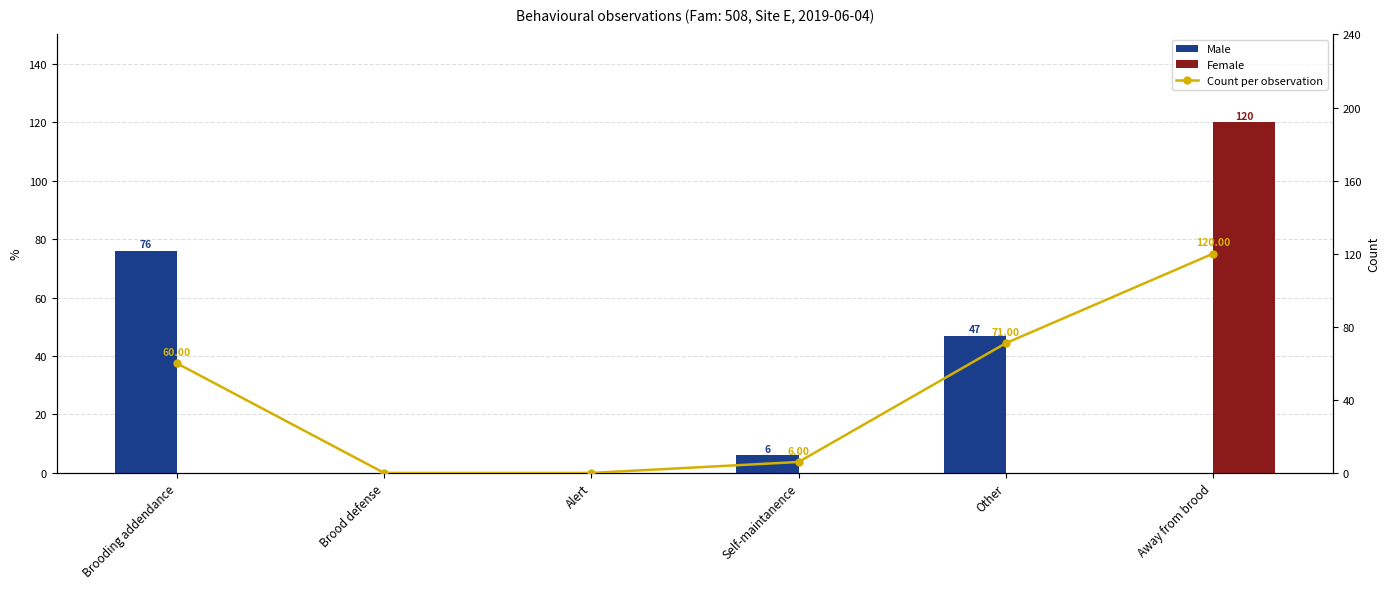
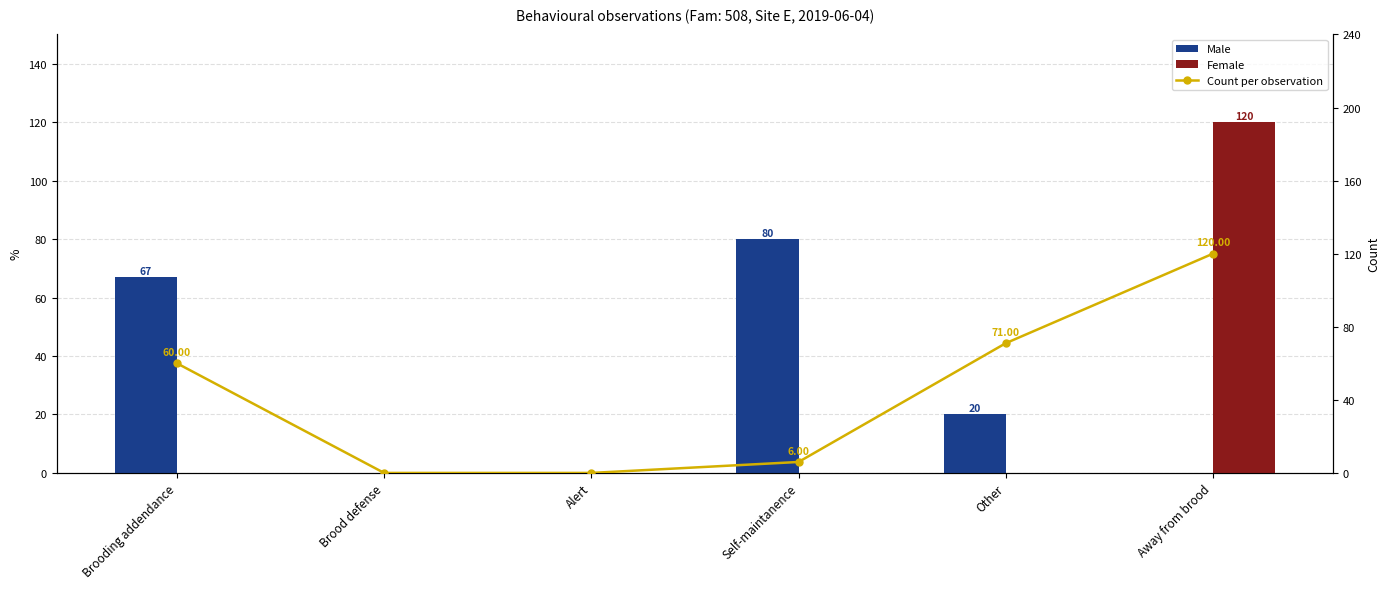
Male, Brooding addendance: 76 -> 67
Male, Self-maintanence: 6 -> 80
Male, Other: 47 -> 20
